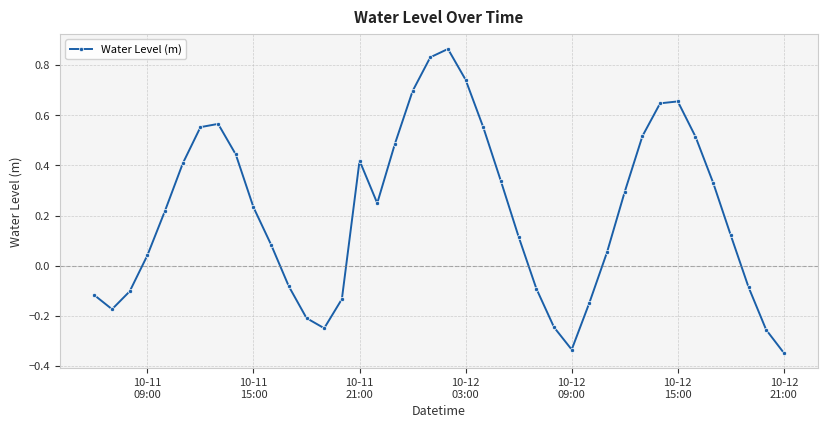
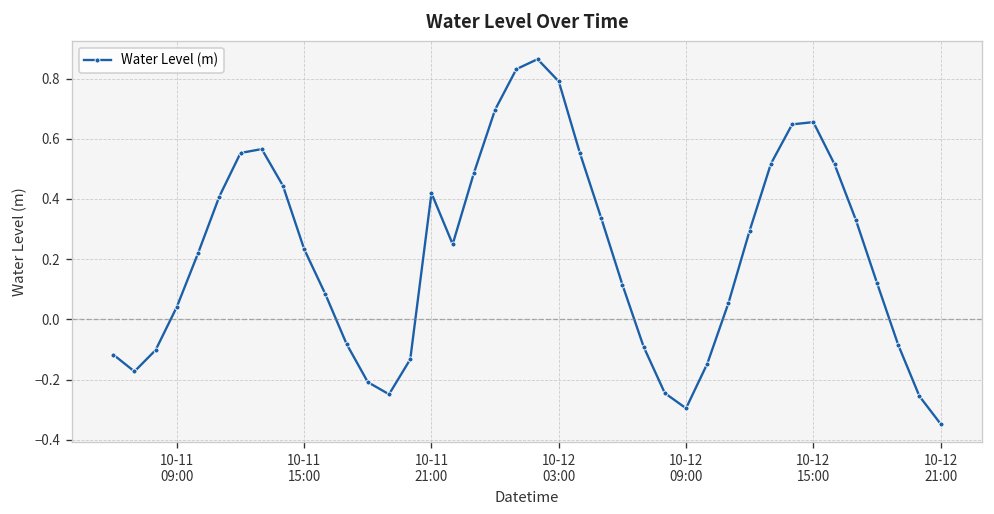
10-12 03:00: 0.74 -> 0.79
10-12 09:00: -0.33 -> -0.30
